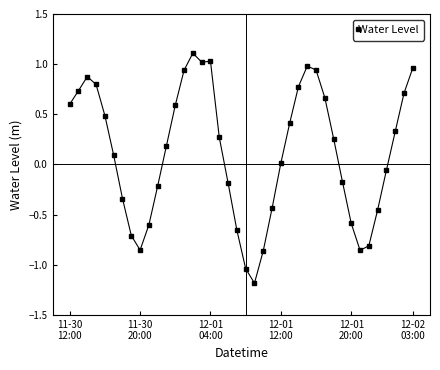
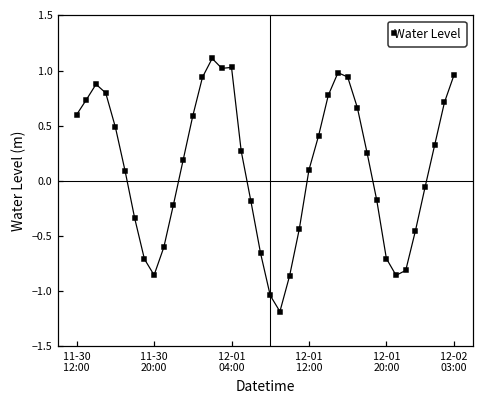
12-01 12:00: 0.01 -> 0.10
12-01 20:00: -0.59 -> -0.70
